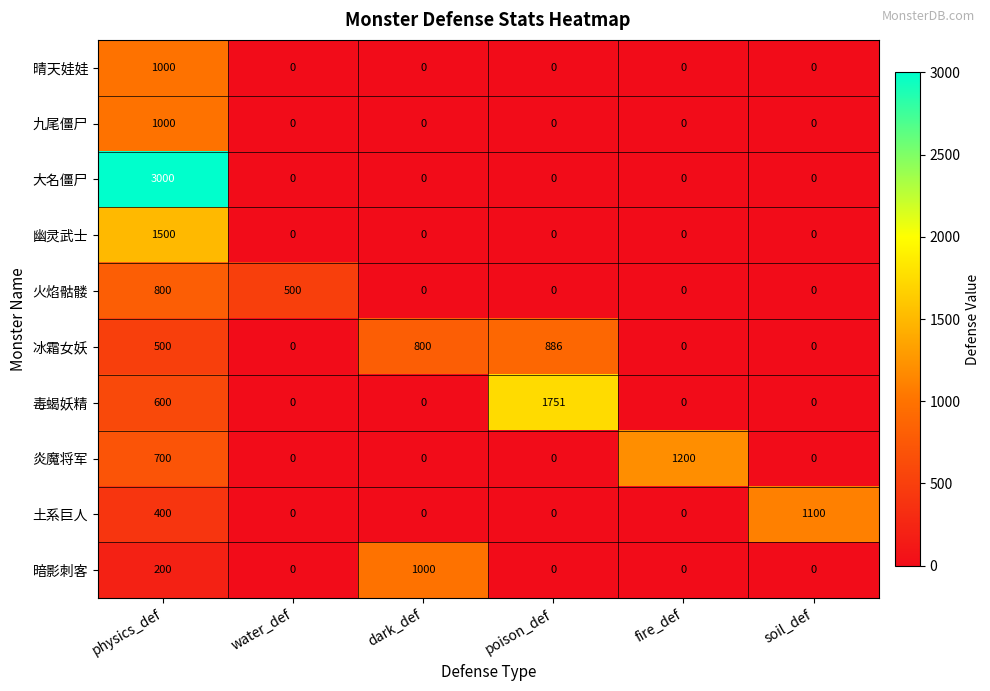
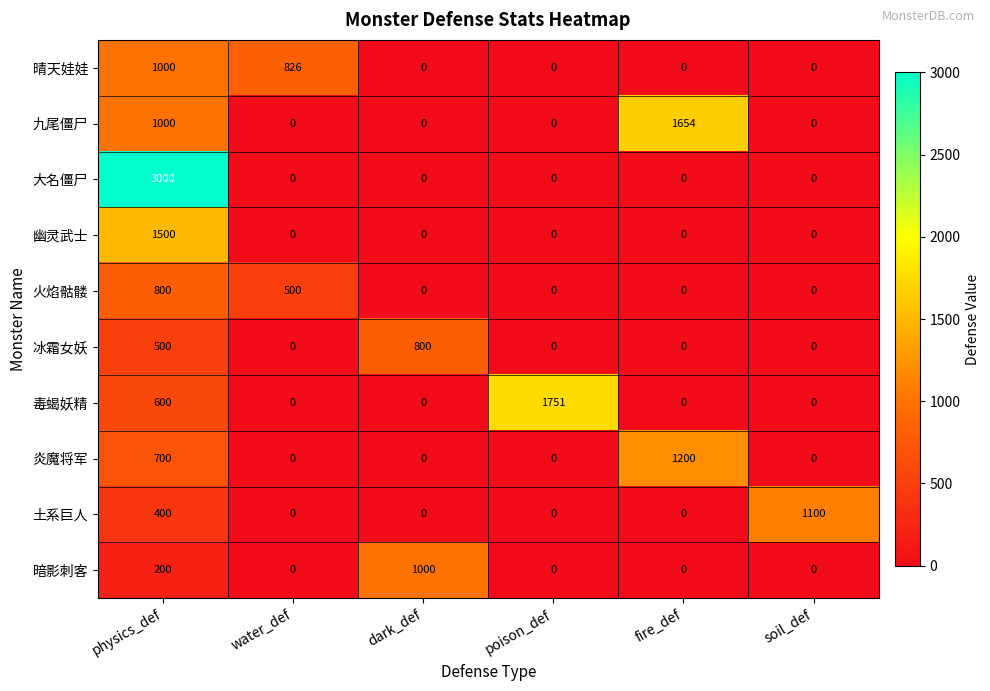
晴天娃娃, water_def: 0 -> 826
九尾僵尸, fire_def: 0 -> 1654
冰霜女妖, poison_def: 886 -> 0
